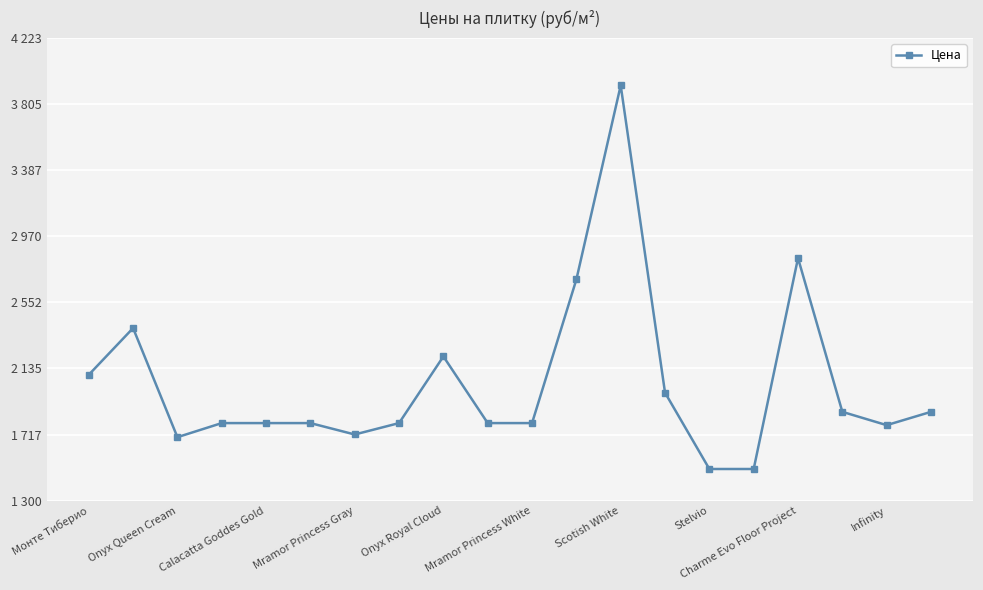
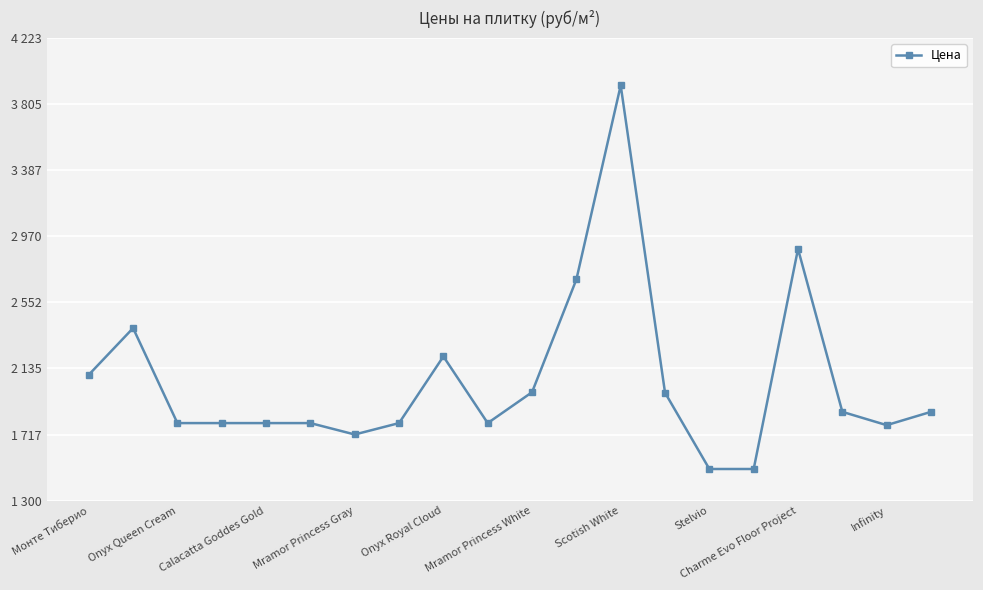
Onyx Queen Cream: 1700 -> 1790
Mramor Princess White: 1790 -> 1990
Charme Evo Floor Project: 2830 -> 2890
